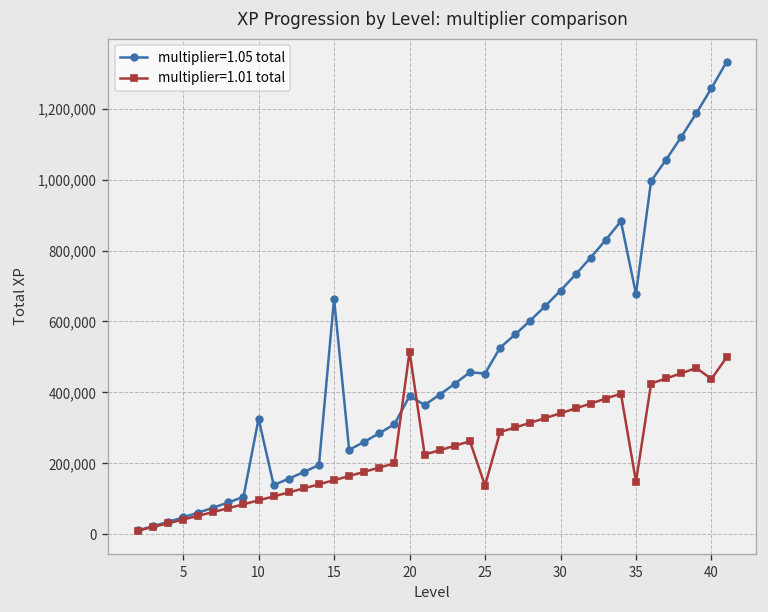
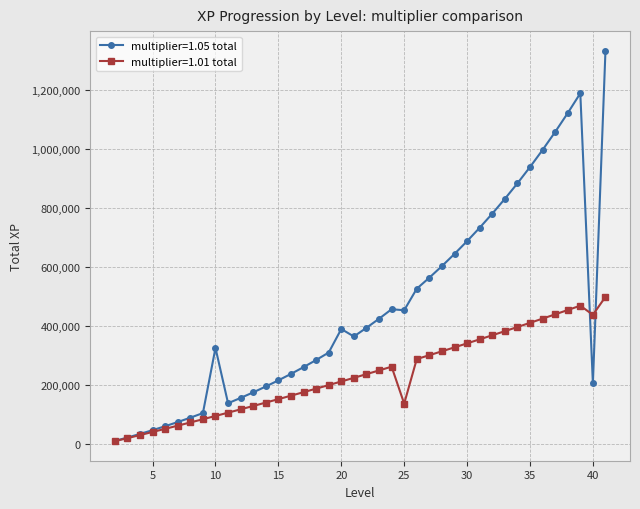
multiplier=1.05 total, 15: 660,000 -> 220,000
multiplier=1.01 total, 20: 520,000 -> 210,000
multiplier=1.05 total, 35: 680,000 -> 940,000
multiplier=1.01 total, 35: 150,000 -> 410,000
multiplier=1.05 total, 40: 1,260,000 -> 210,000
